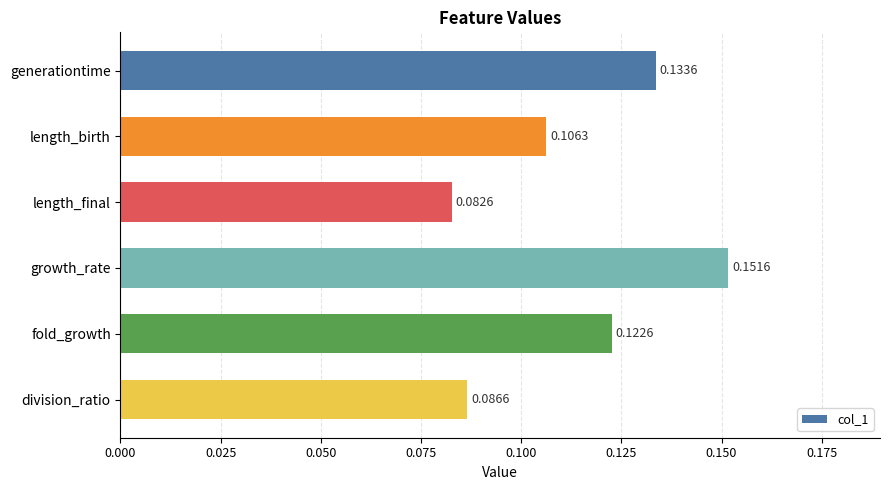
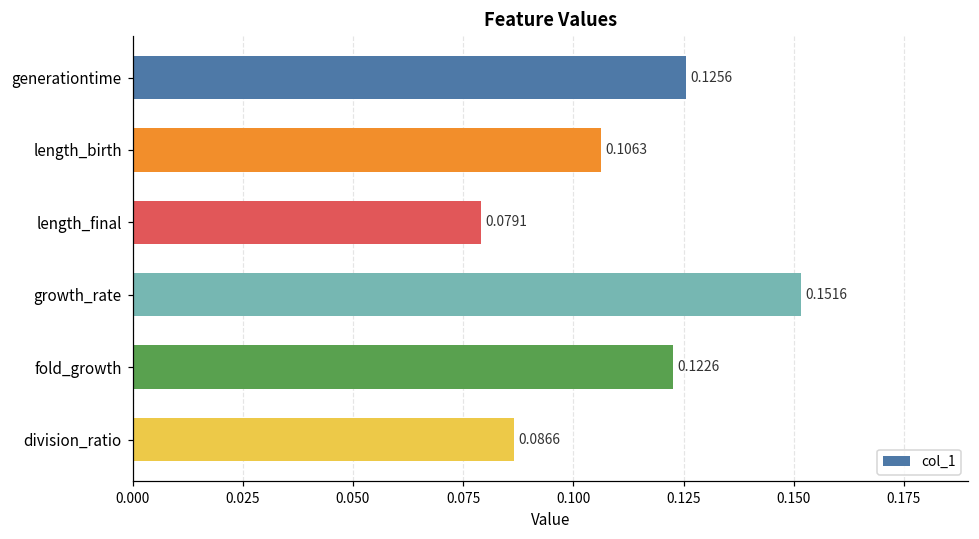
generationtime: 0.1336 -> 0.1256
length_final: 0.0826 -> 0.0791
